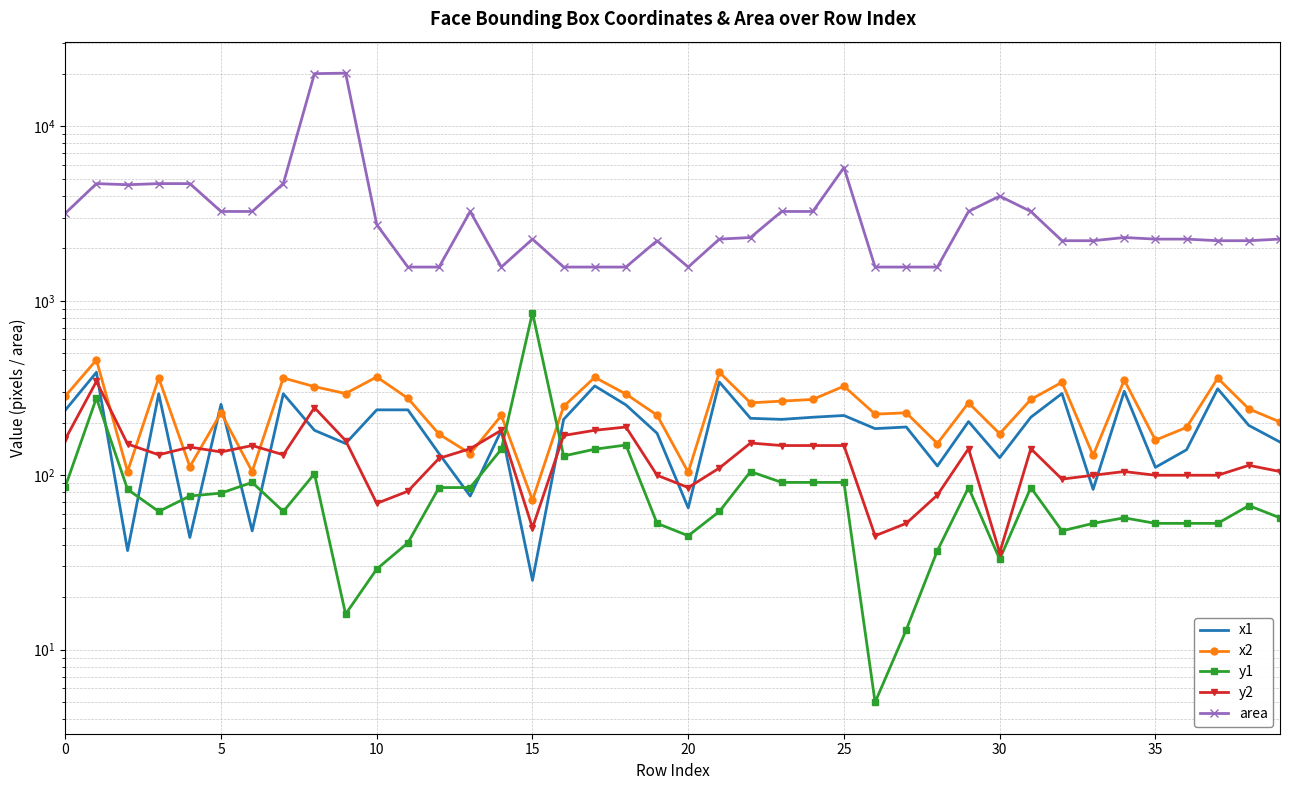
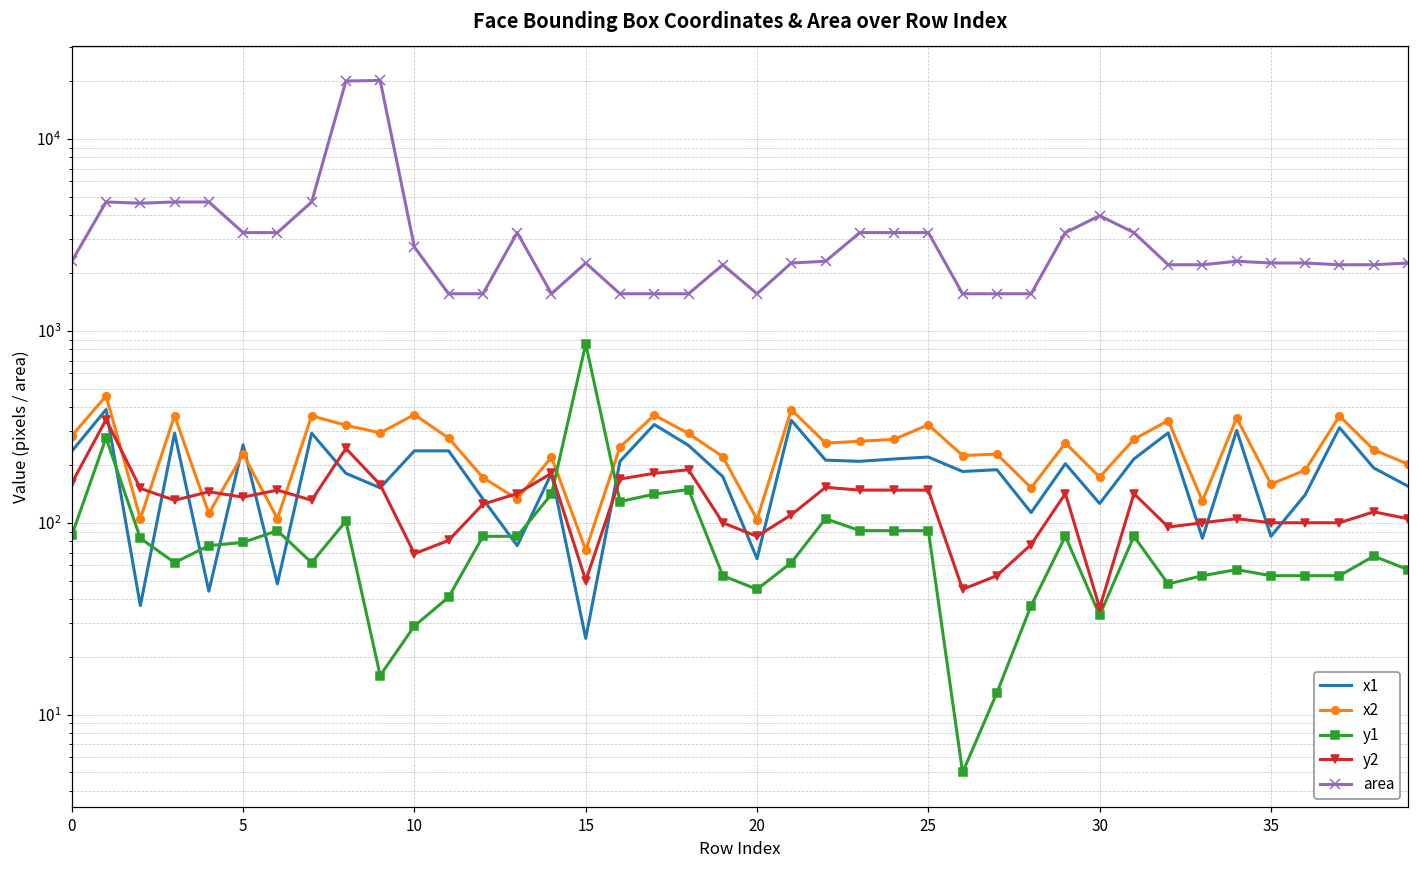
area, 0: 3200 -> 2300
area, 25: 5800 -> 3200
x1, 35: 110 -> 90
